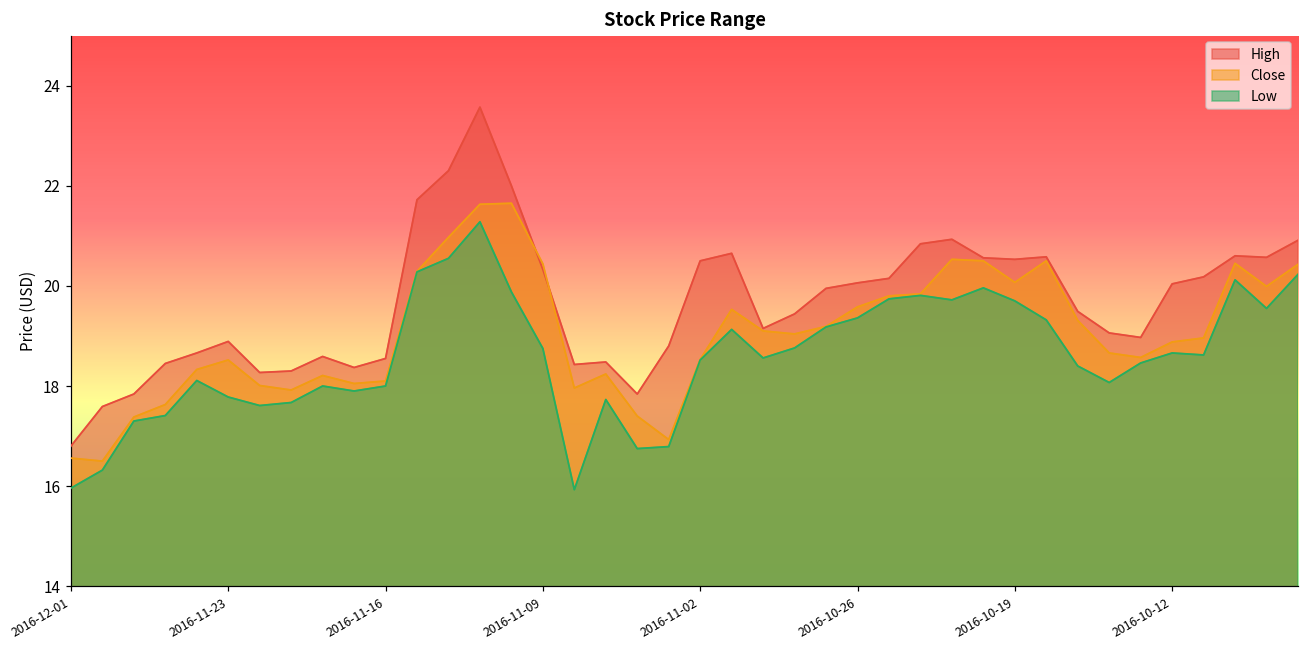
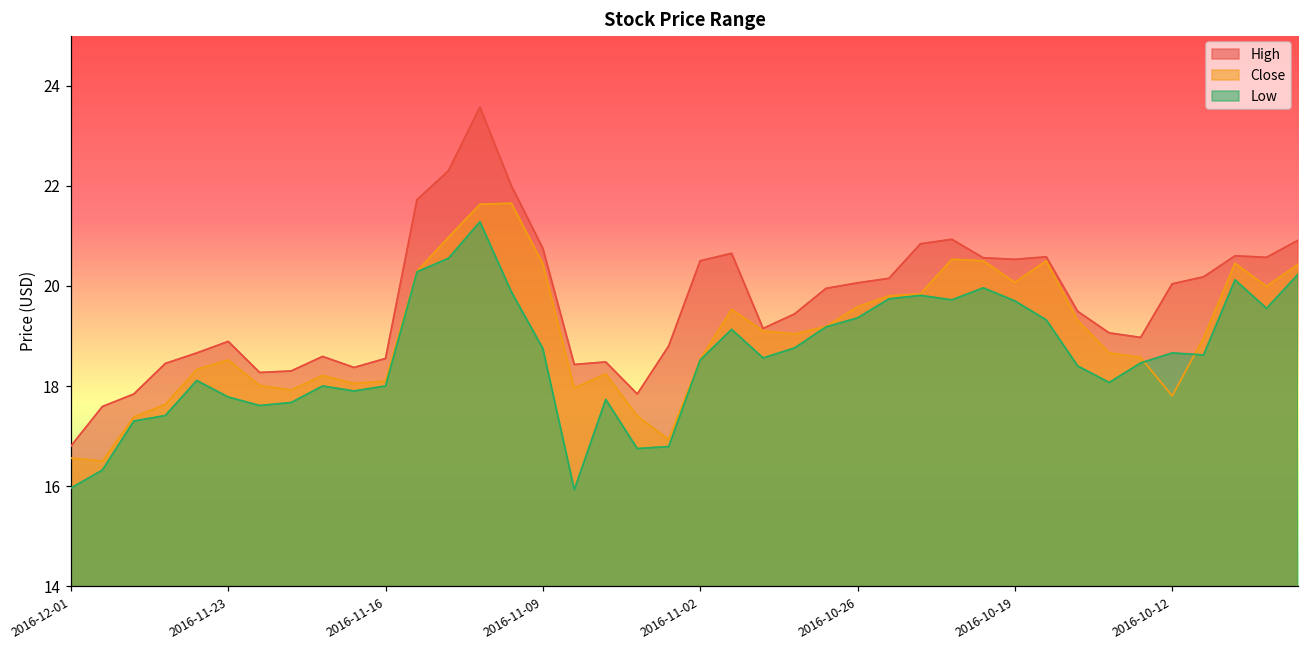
High, 2016-11-09: 20.3 -> 20.8
Close, 2016-10-12: 18.9 -> 17.8
